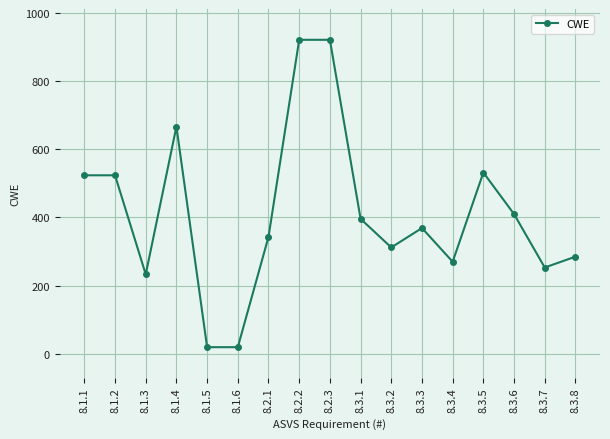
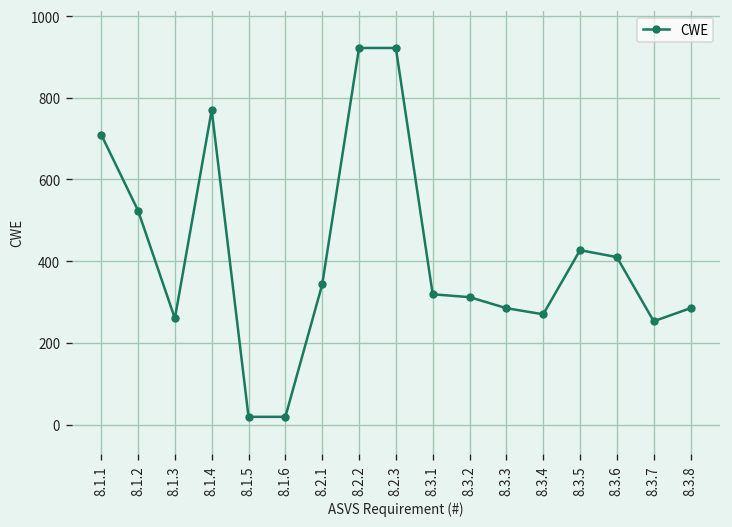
8.1.1: 520 -> 710
8.1.3: 230 -> 260
8.1.4: 670 -> 770
8.3.1: 400 -> 320
8.3.3: 370 -> 290
8.3.5: 530 -> 430
